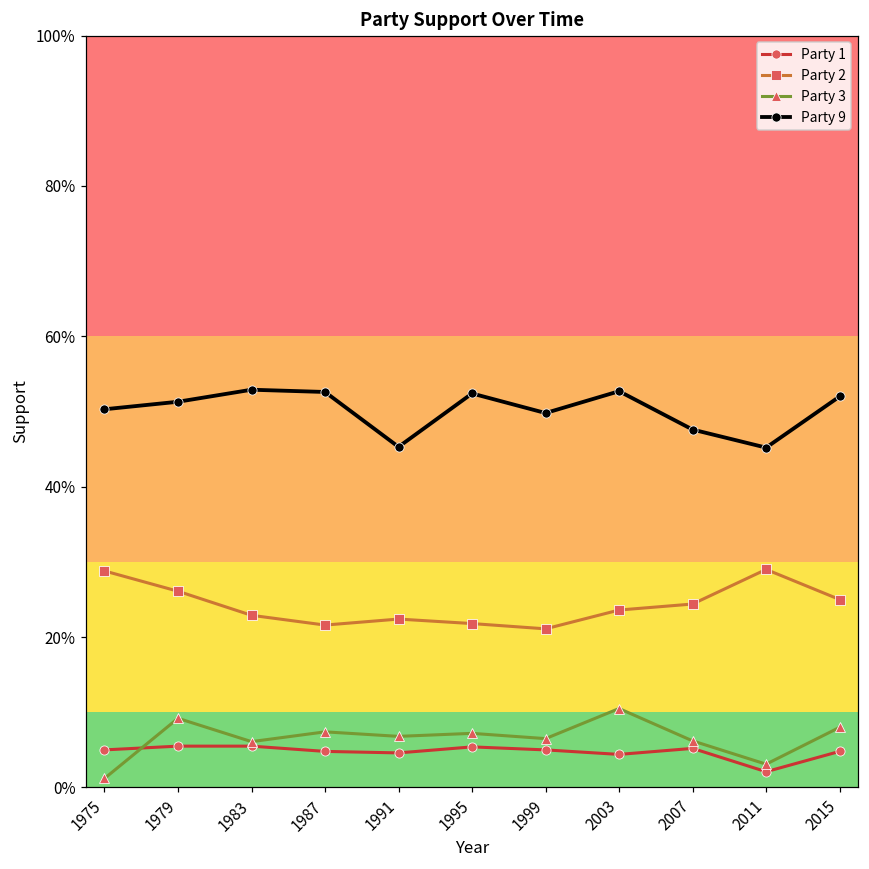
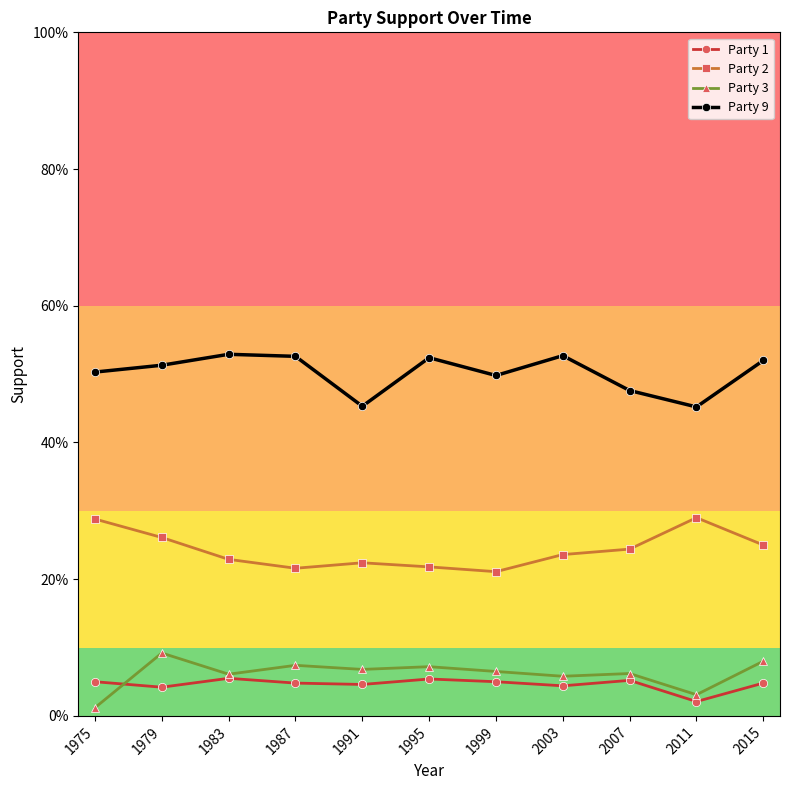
Party 1, 1979: 6% -> 4%
Party 3, 2003: 11% -> 6%
